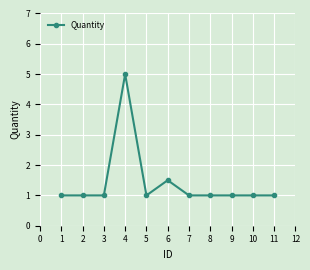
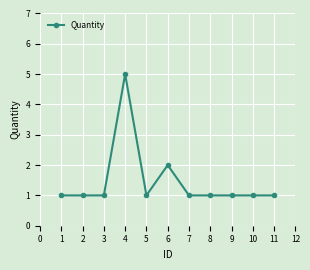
6: 1.5 -> 2.0
